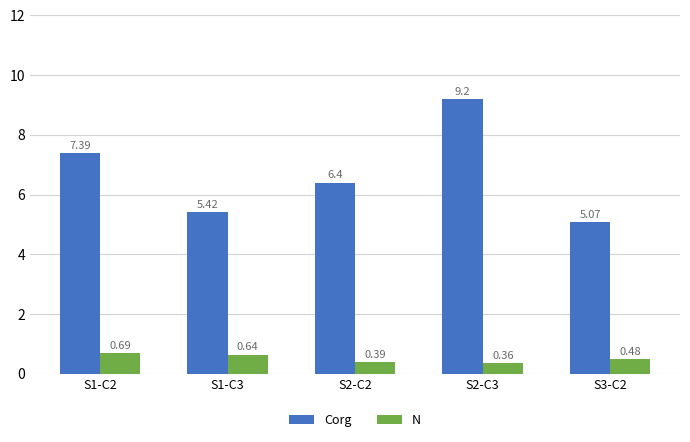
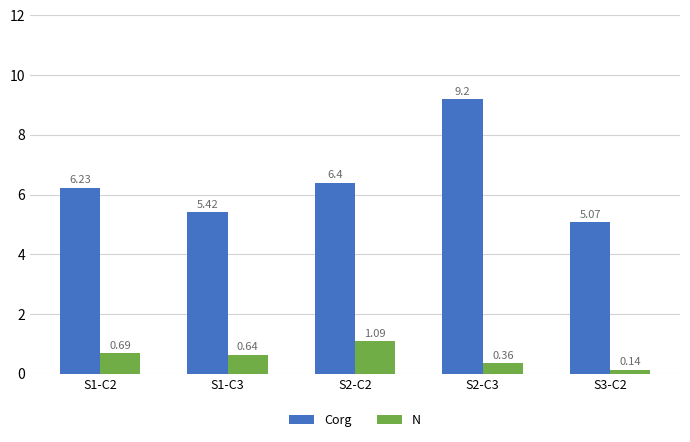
Corg, S1-C2: 7.39 -> 6.23
N, S2-C2: 0.39 -> 1.09
N, S3-C2: 0.48 -> 0.14
